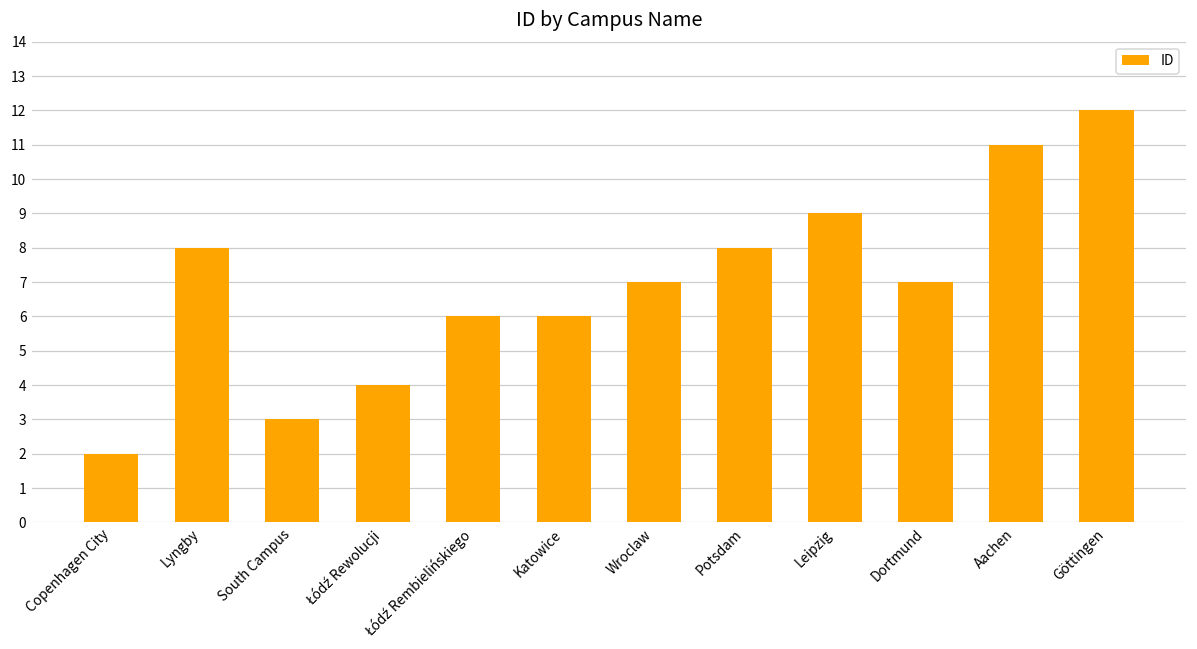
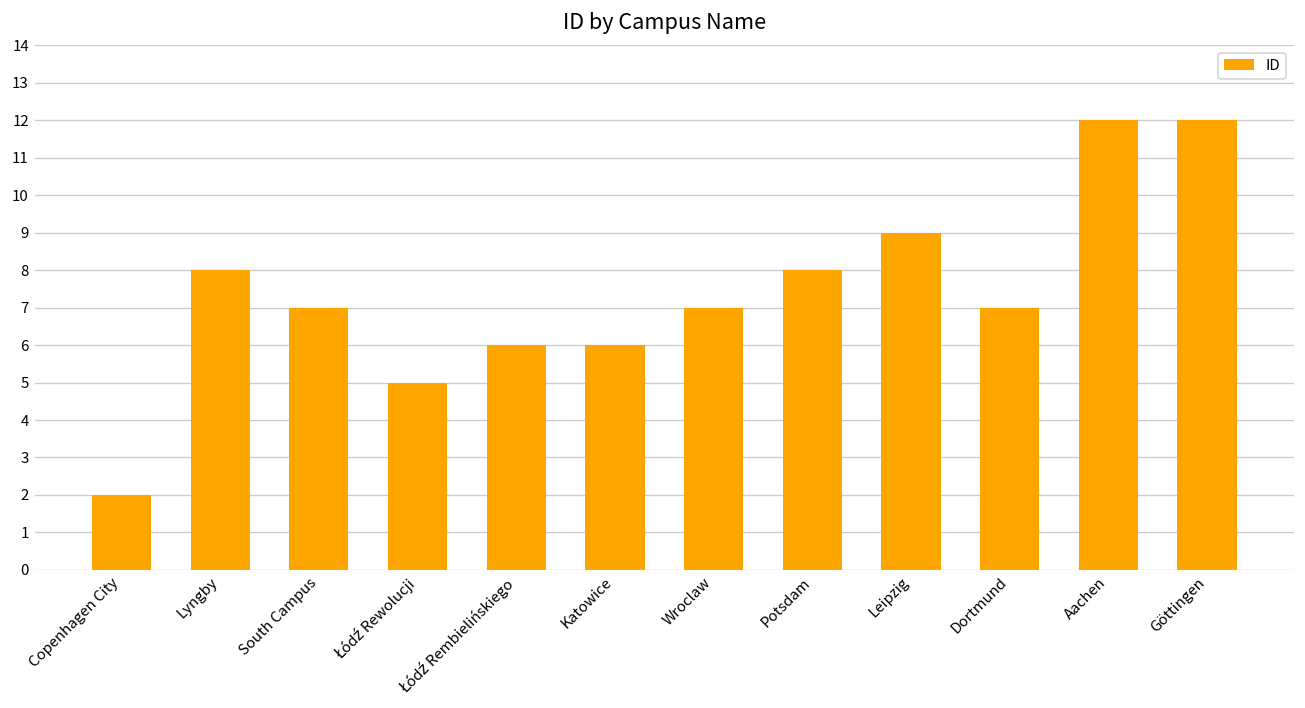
South Campus: 3 -> 7
Łódź Rewolucji: 4 -> 5
Aachen: 11 -> 12
